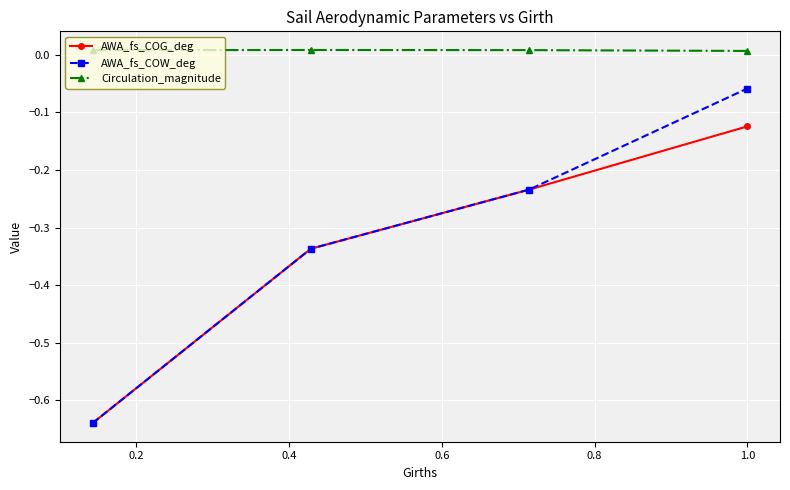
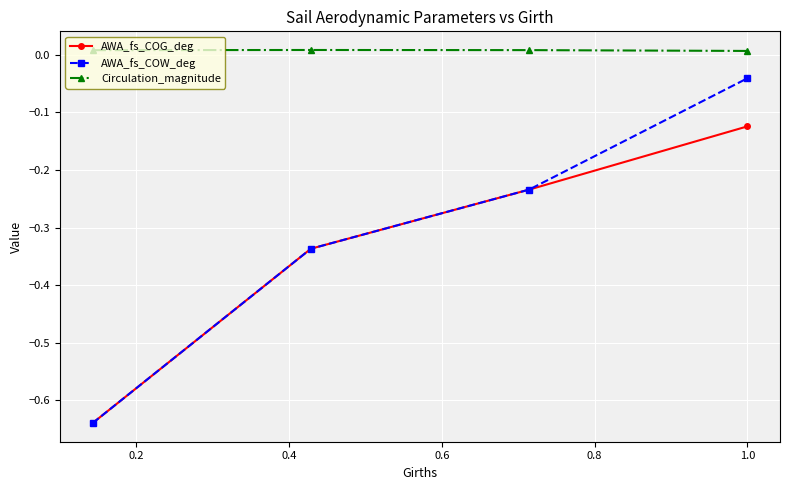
AWA_fs_COW_deg, 1.0: -0.06 -> -0.04
